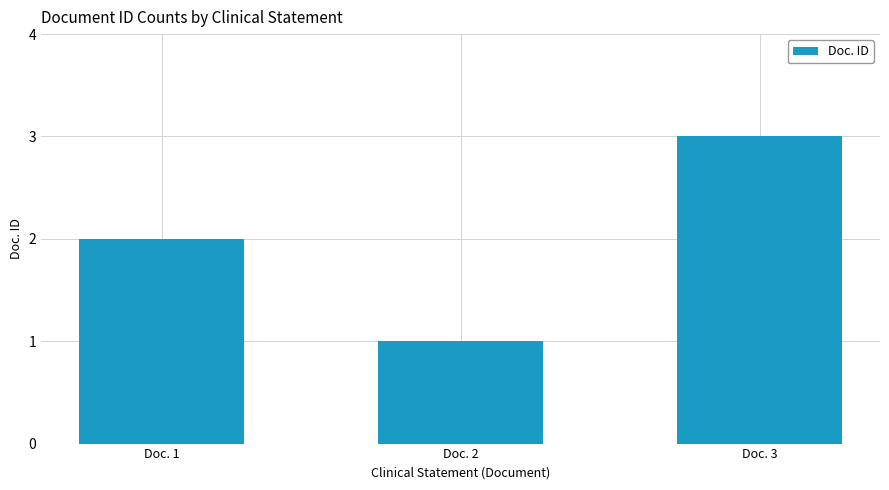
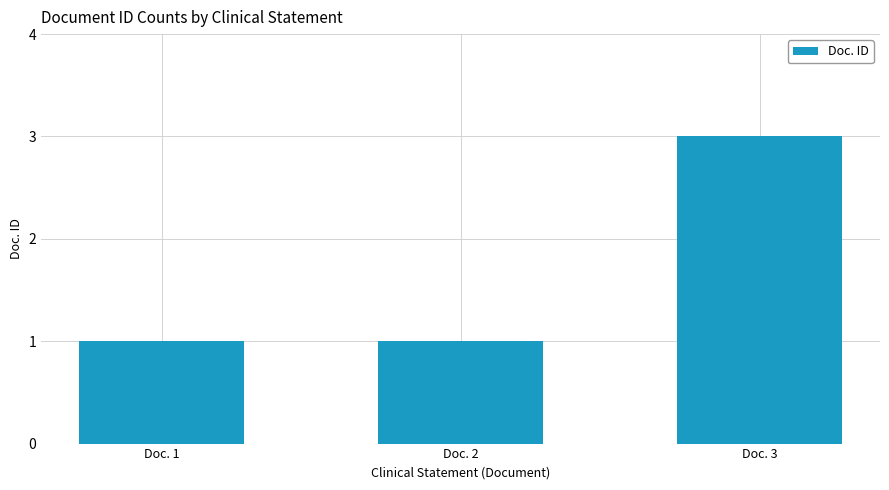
Doc. 1: 2 -> 1
